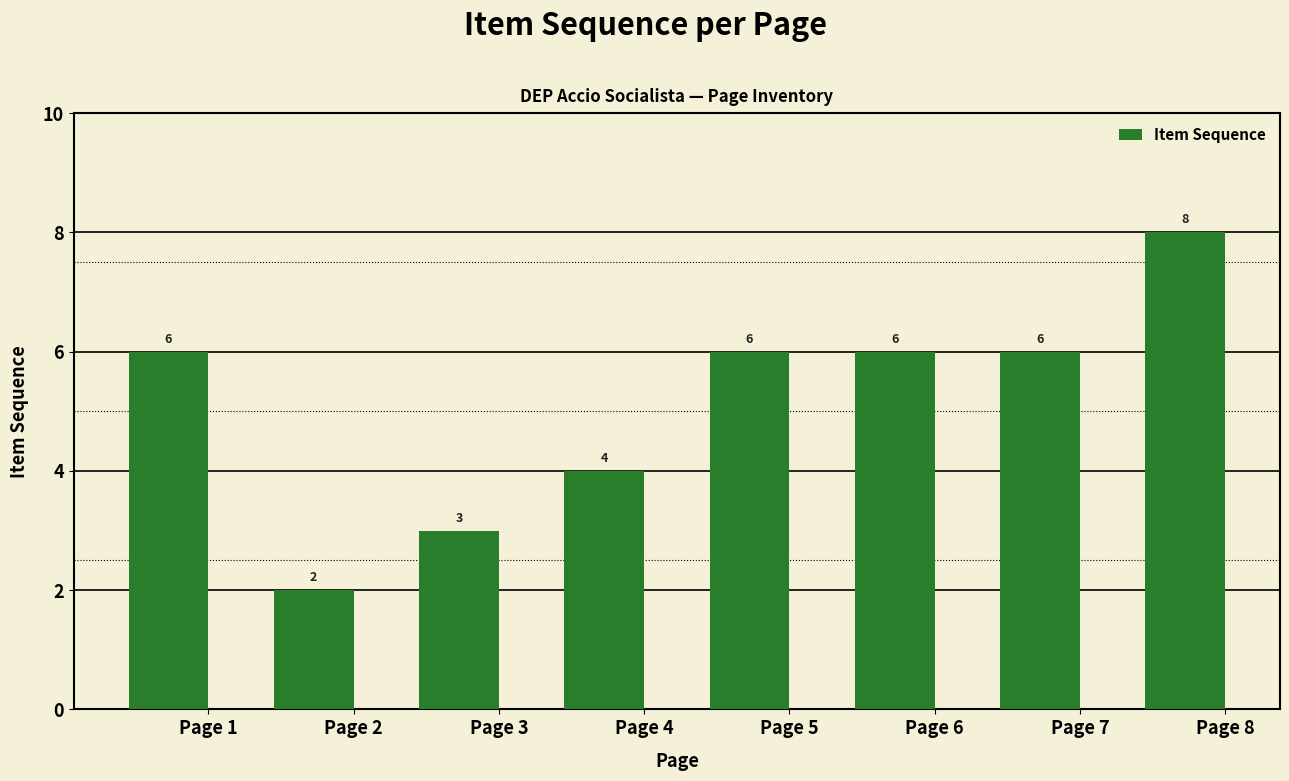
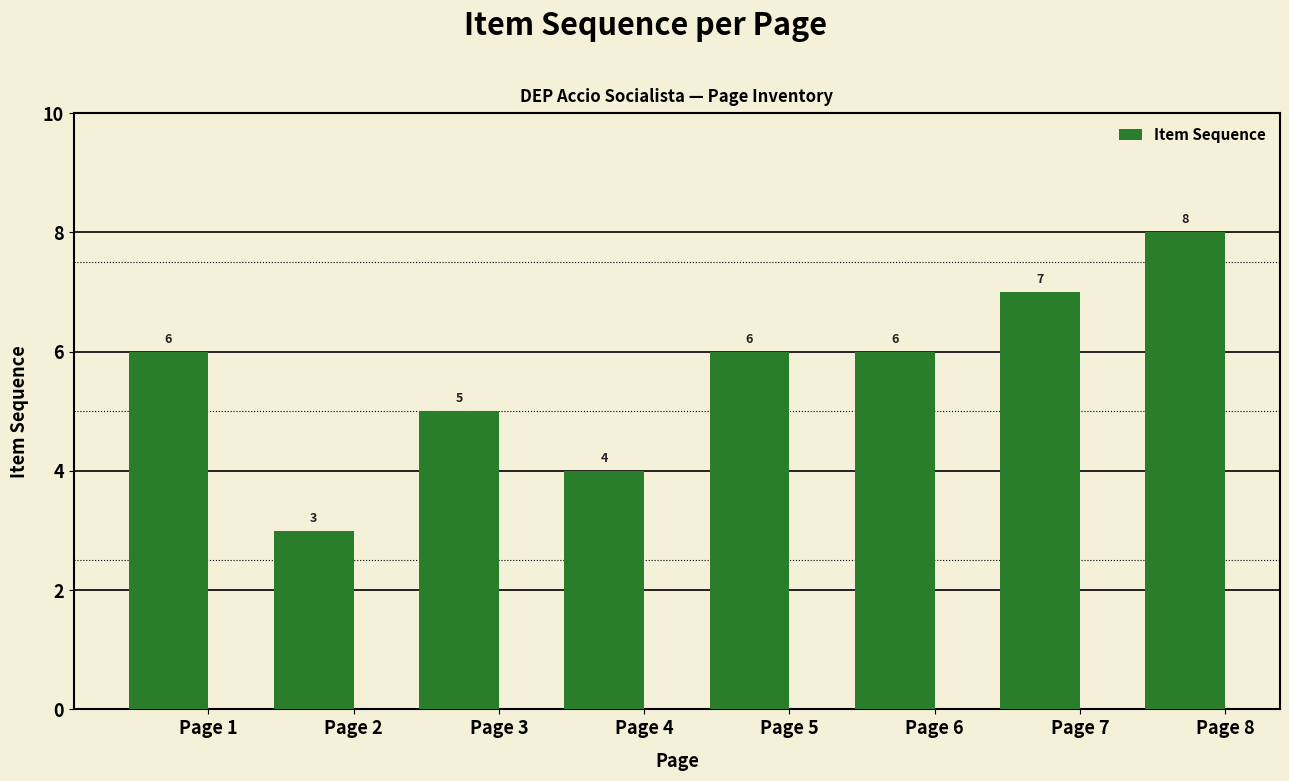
Page 2: 2 -> 3
Page 3: 3 -> 5
Page 7: 6 -> 7
